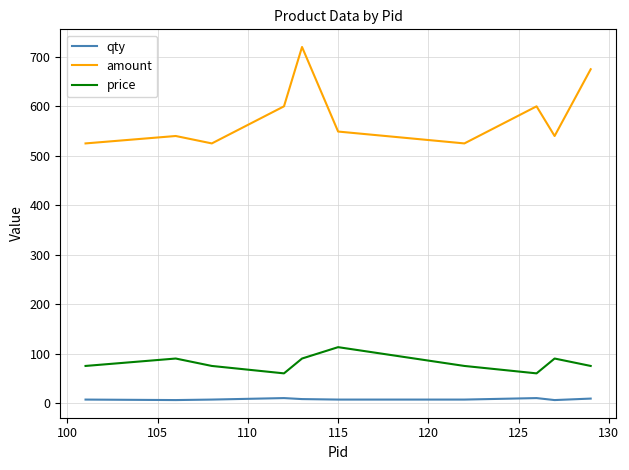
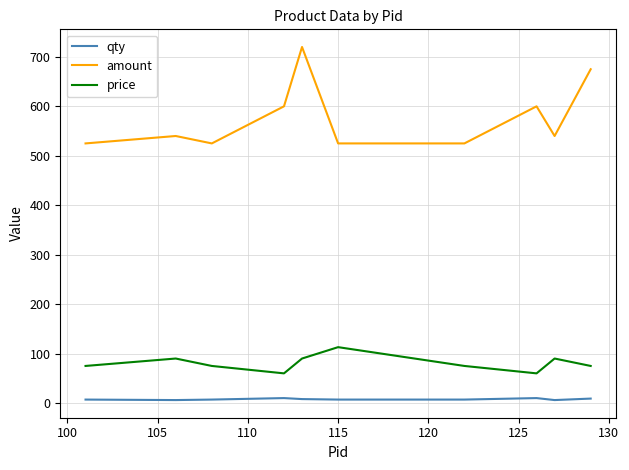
amount, 115: 550 -> 530
